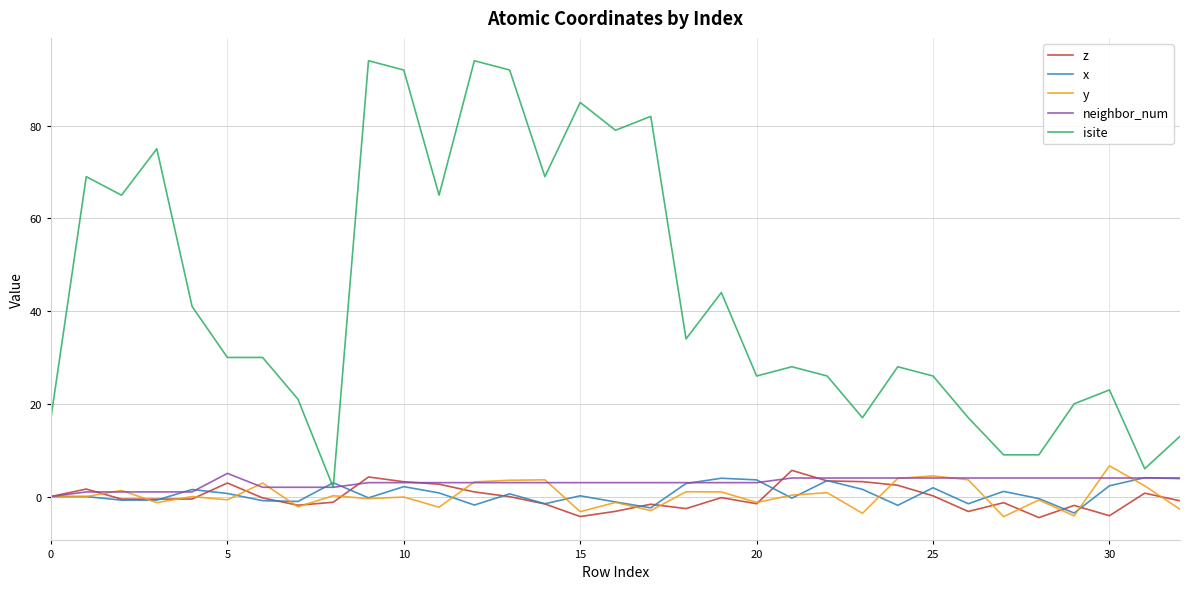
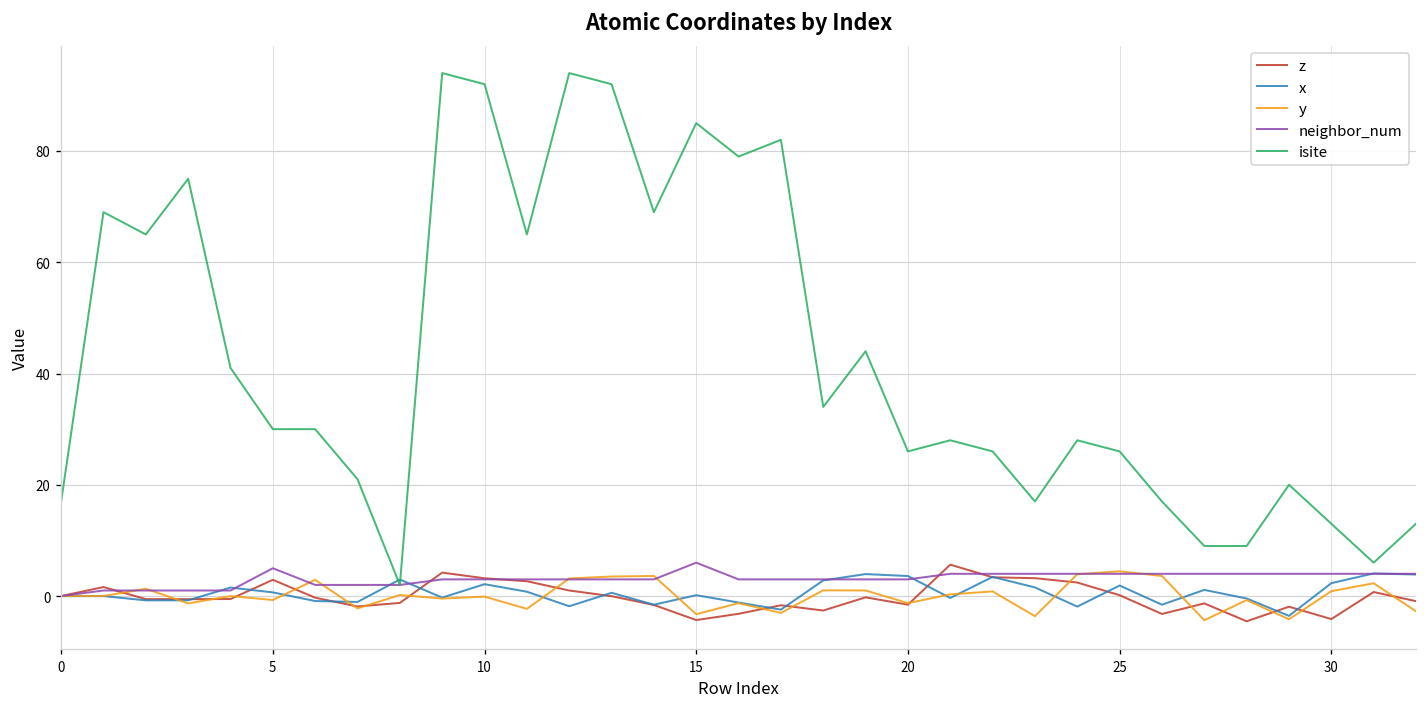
neighbor_num, 15: 3 -> 6
y, 30: 7 -> 1
isite, 30: 23 -> 13
